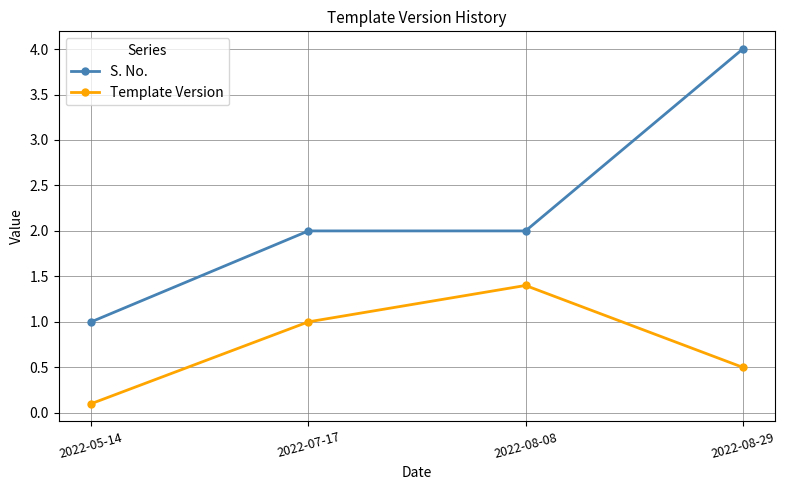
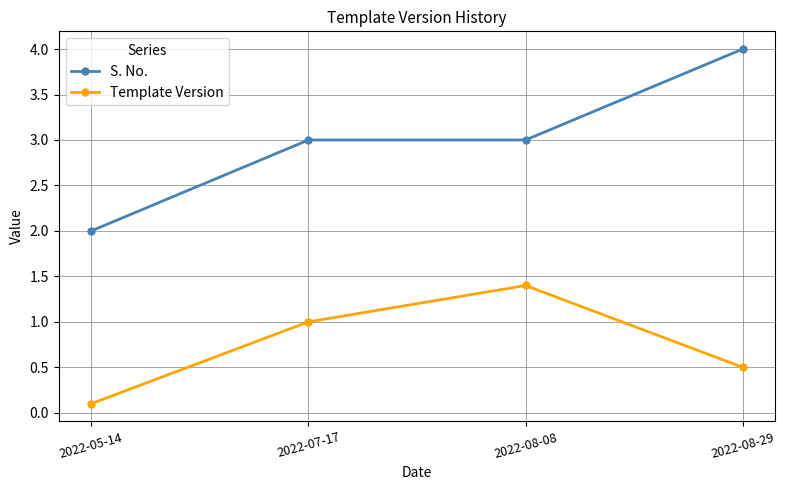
S. No., 2022-05-14: 1 -> 2
S. No., 2022-07-17: 2 -> 3
S. No., 2022-08-08: 2 -> 3
